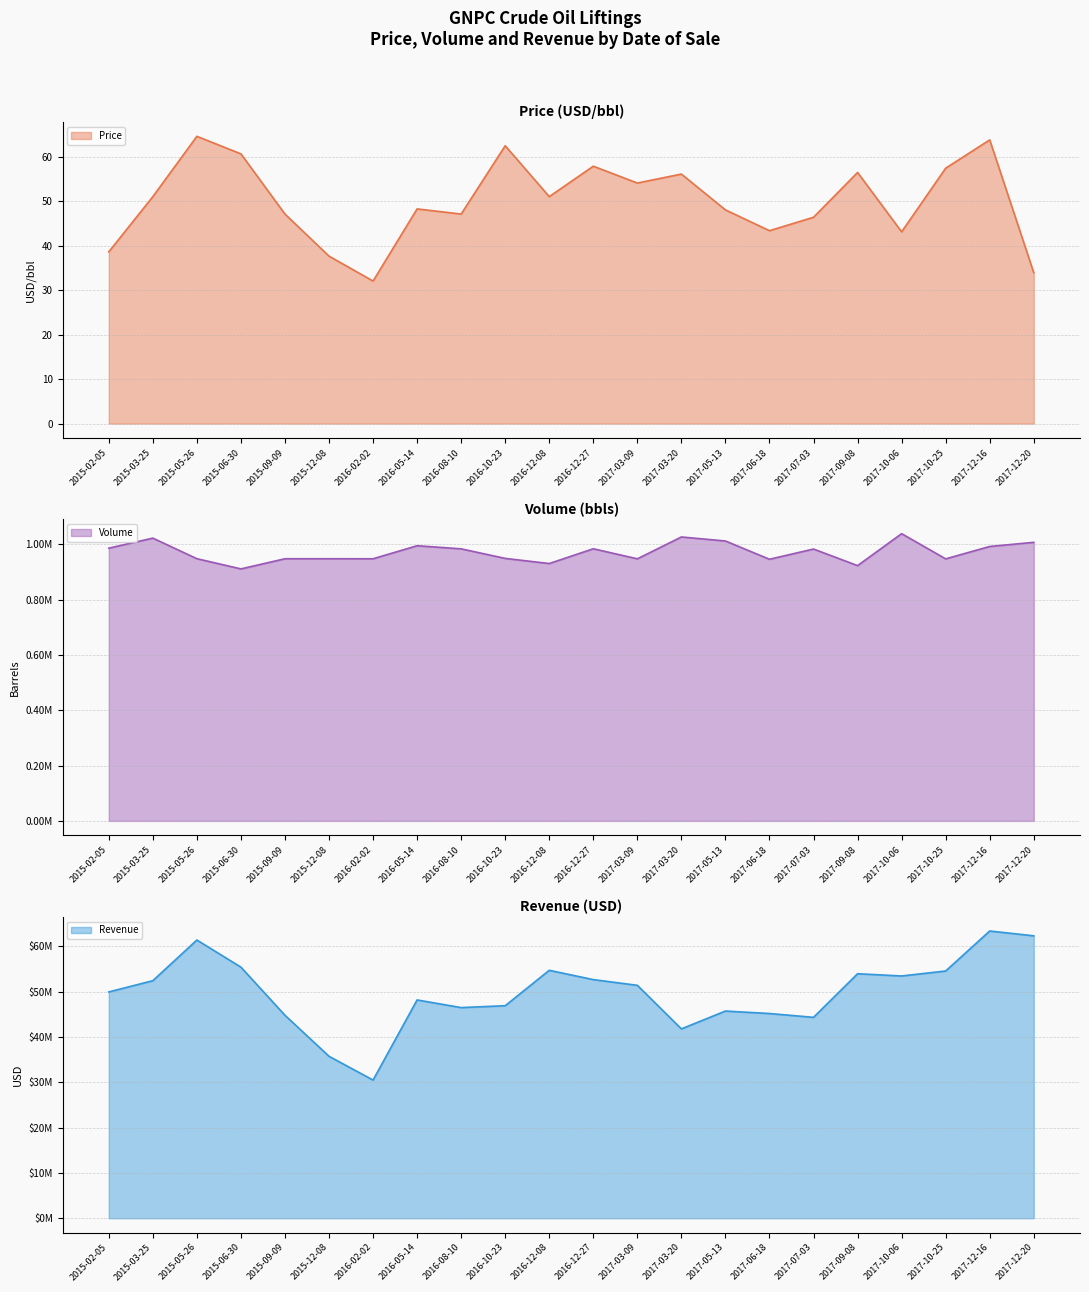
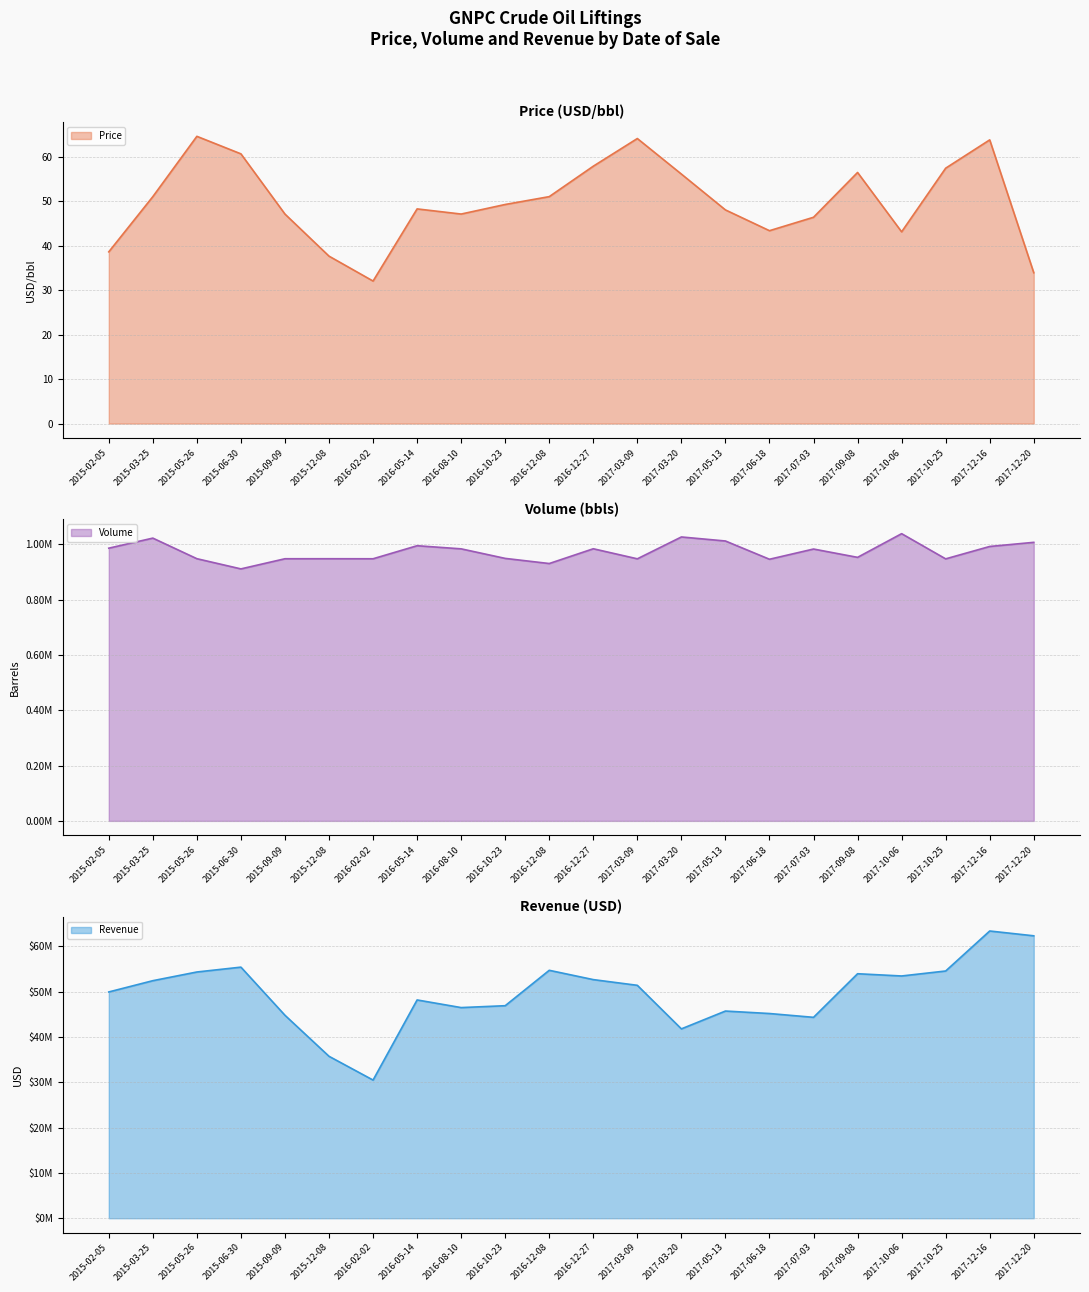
Price (USD/bbl), 2016-10-23: 63 -> 49
Price (USD/bbl), 2017-03-09: 54 -> 64
Volume (bbls), 2017-09-08: 920000 -> 950000
Revenue (USD), 2015-05-26: $61000000 -> $54000000
